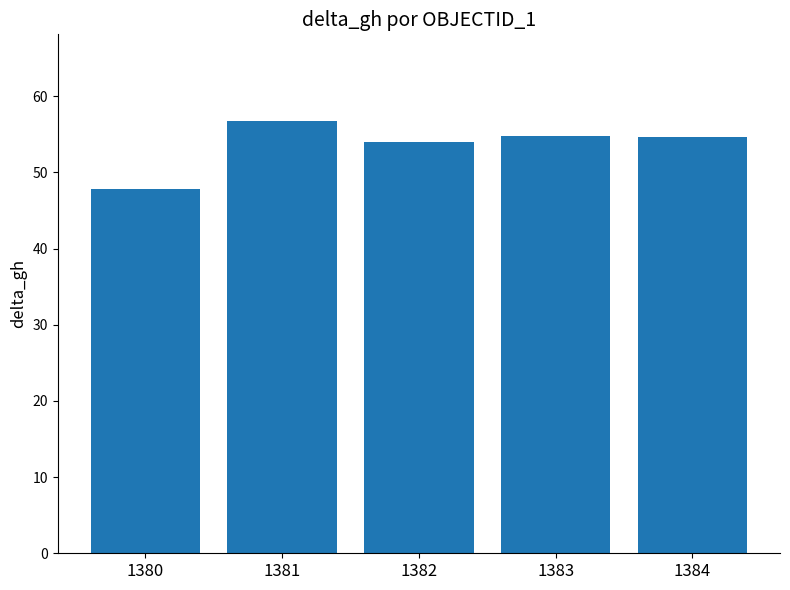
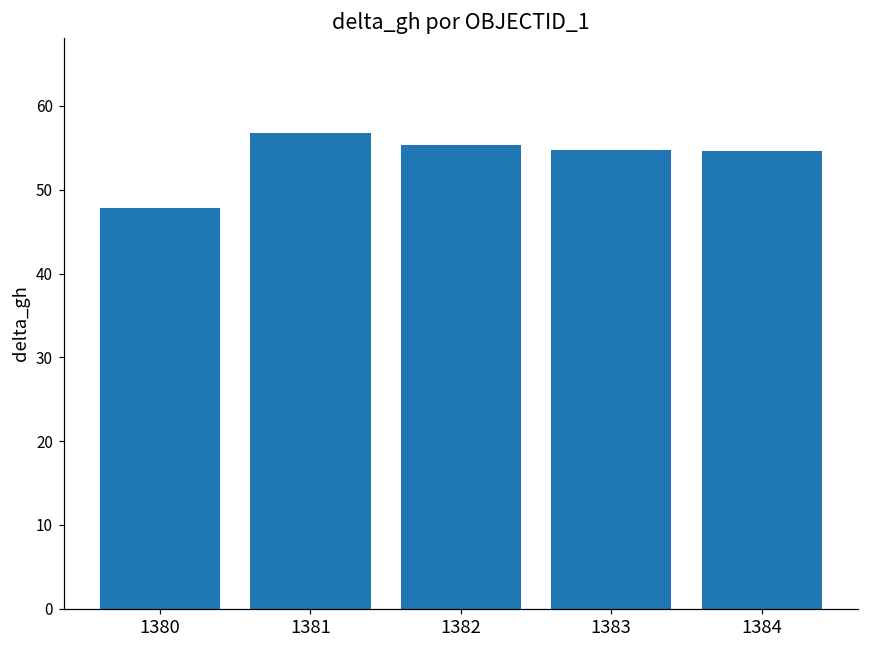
1382: 54 -> 55
